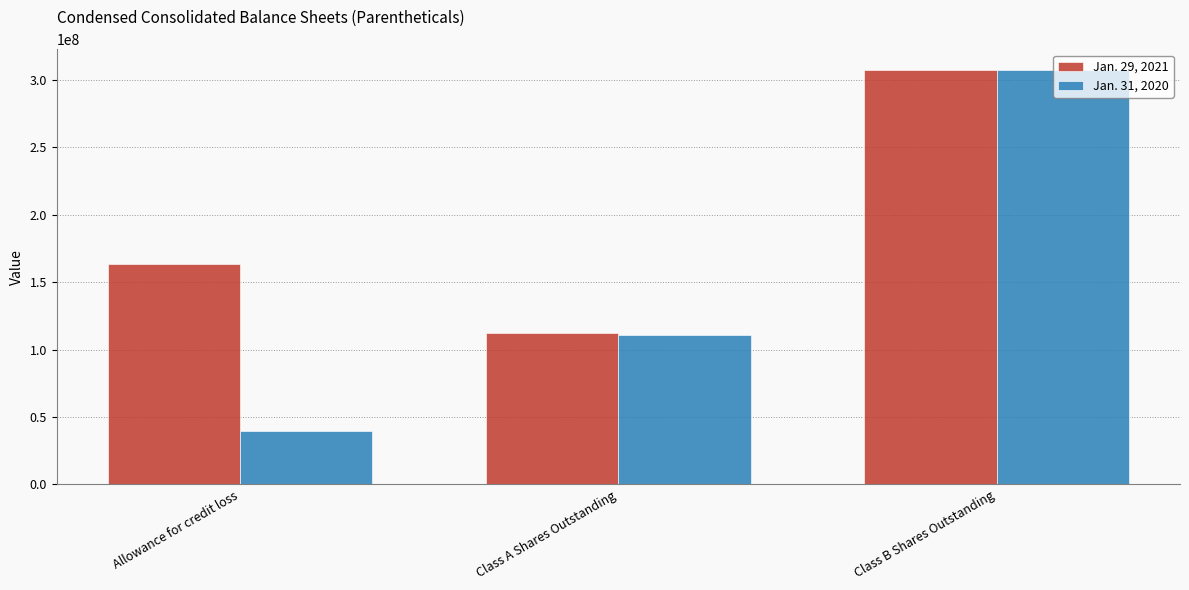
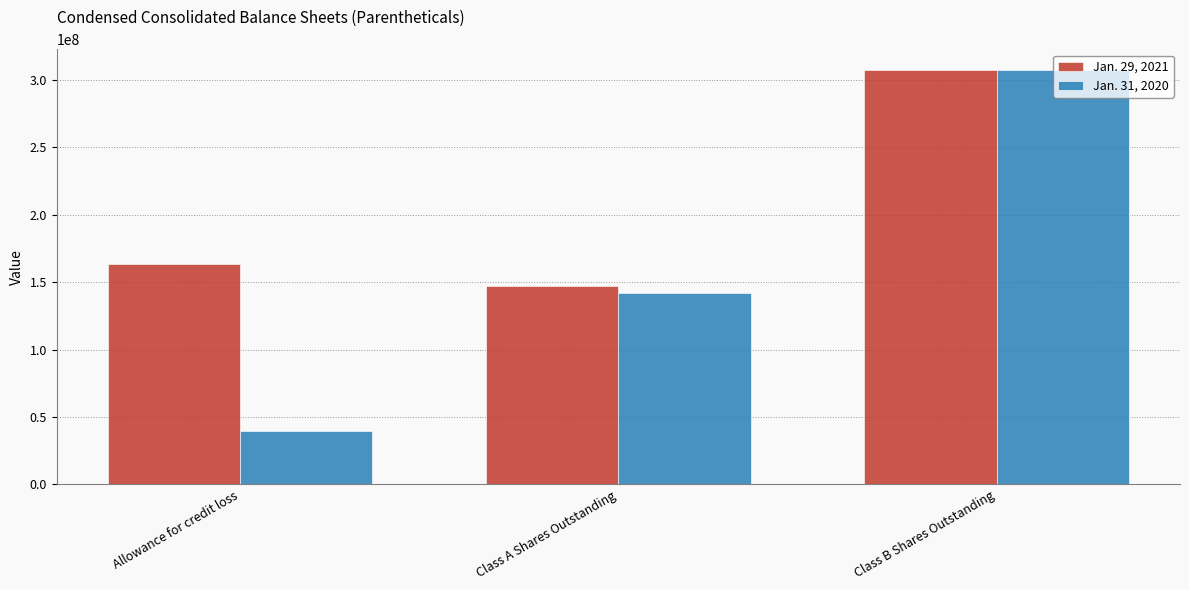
Jan. 29, 2021, Class A Shares Outstanding: 112000000 -> 147000000
Jan. 31, 2020, Class A Shares Outstanding: 110000000 -> 142000000
